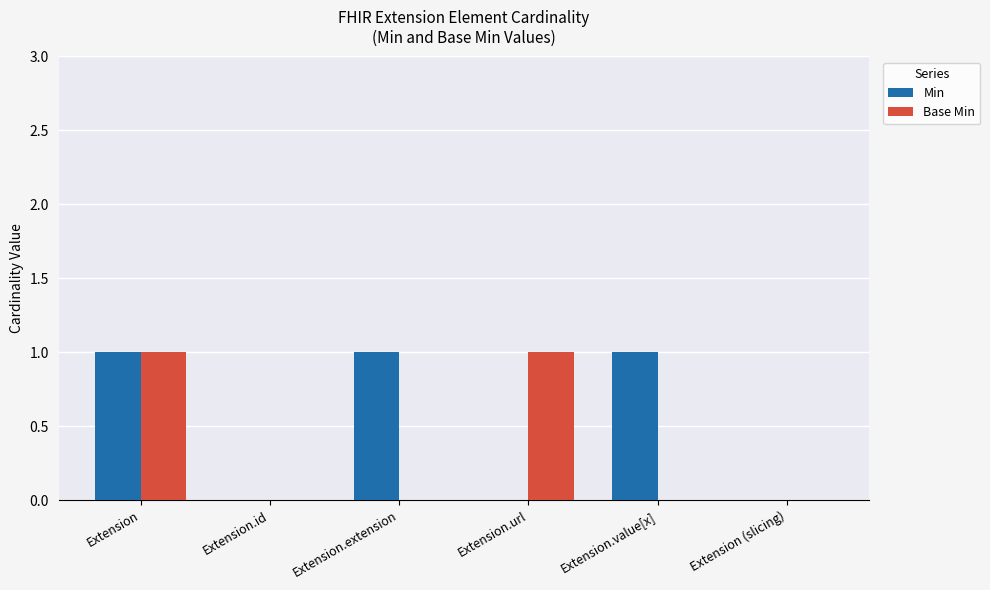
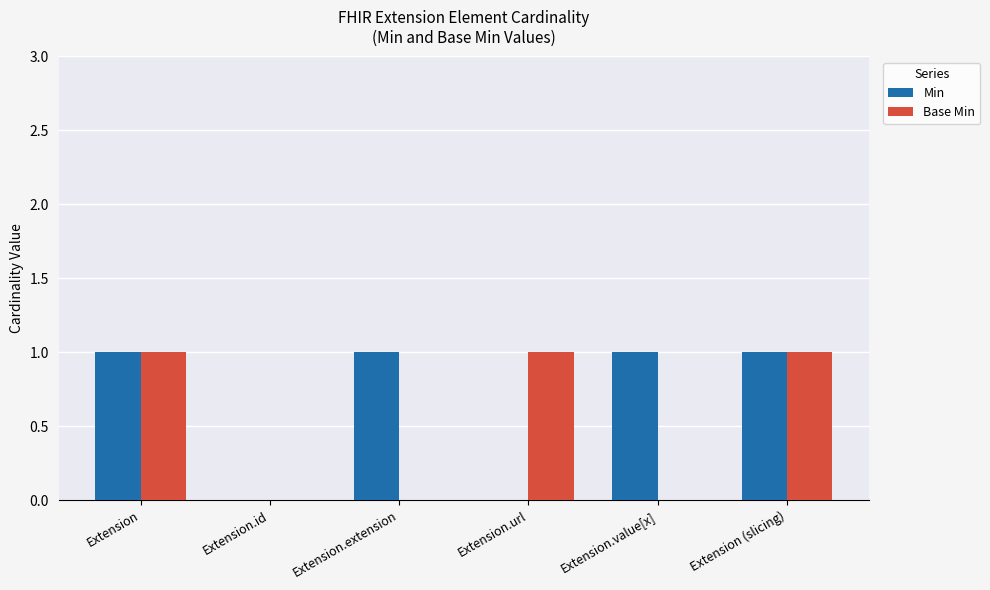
Min, Extension (slicing): 0 -> 1
Base Min, Extension (slicing): 0 -> 1
